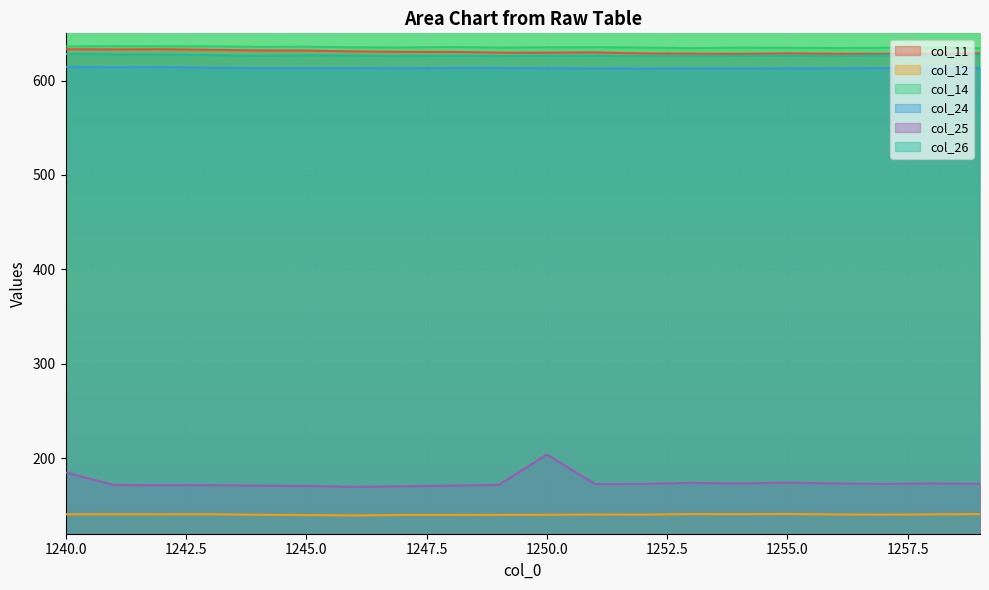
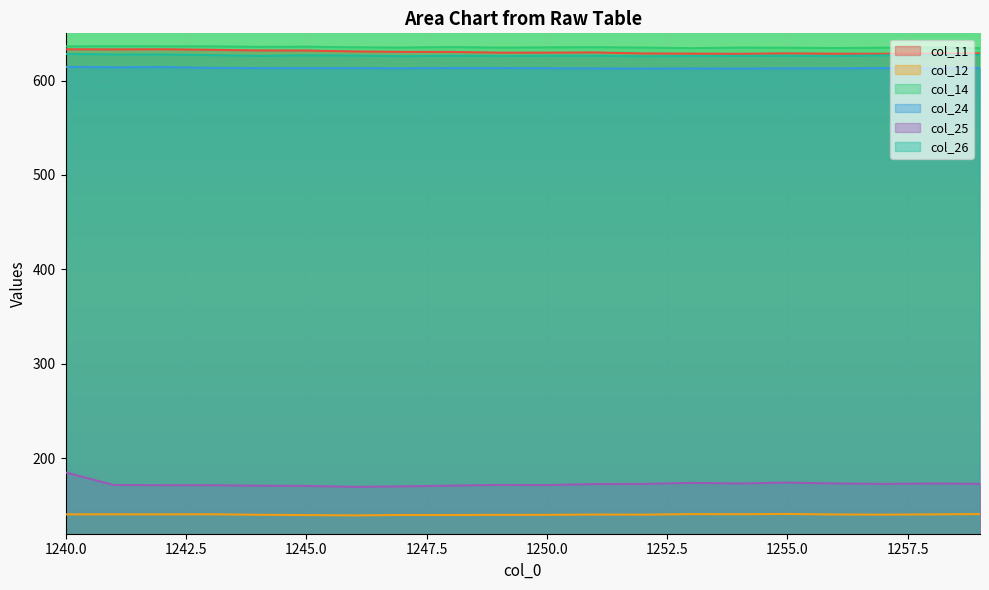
col_25, 1250.0: 200 -> 170
